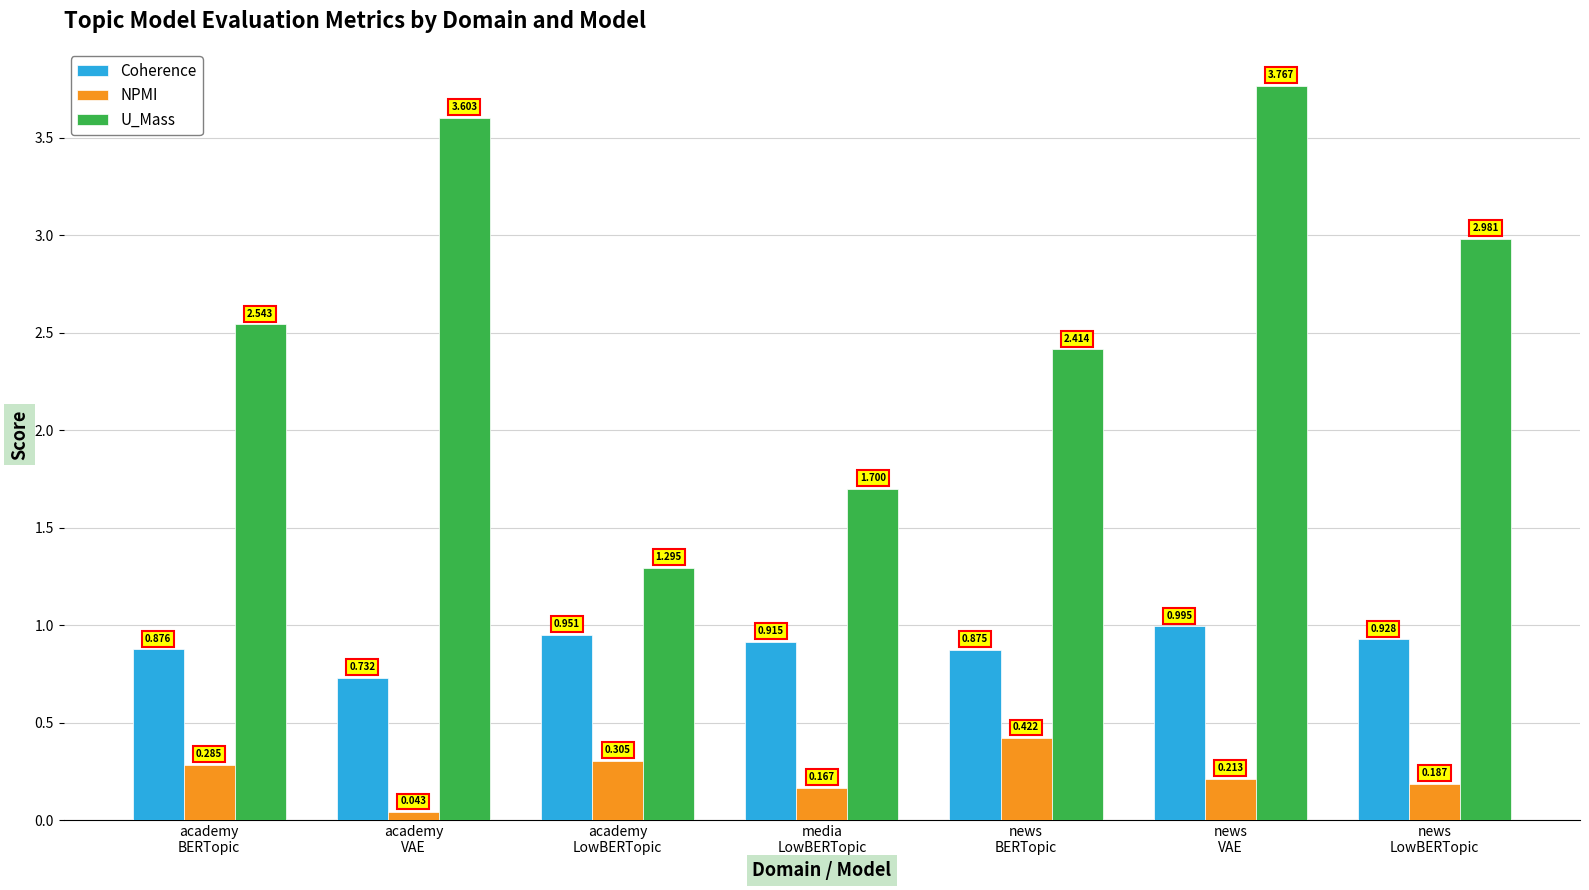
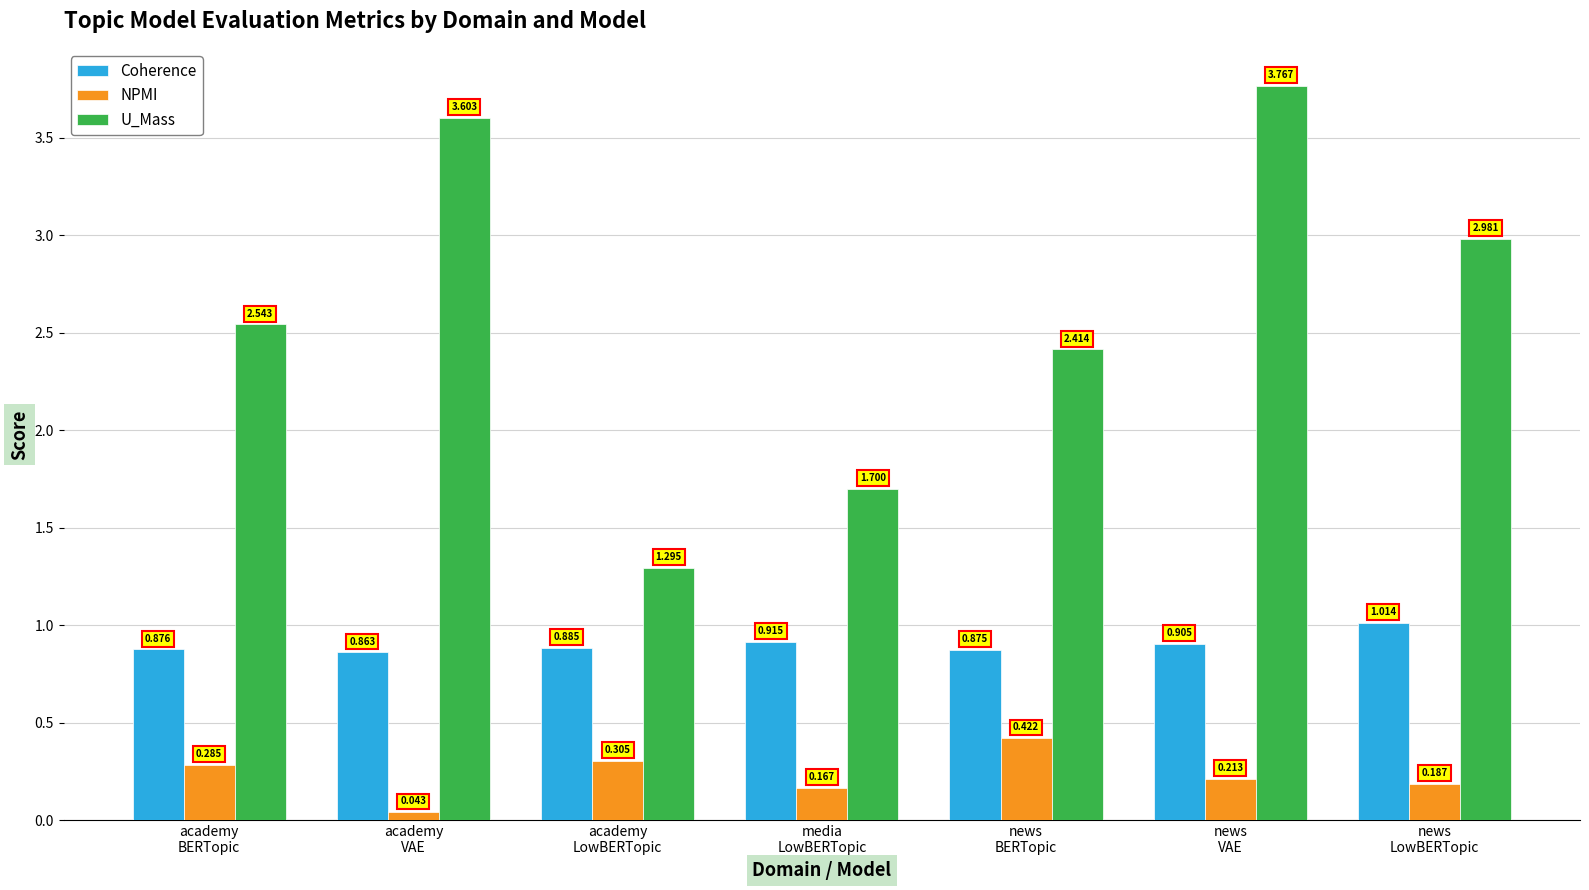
Coherence, academy VAE: 0.732 -> 0.863
Coherence, academy LowBERTopic: 0.951 -> 0.885
Coherence, news VAE: 0.995 -> 0.905
Coherence, news LowBERTopic: 0.928 -> 1.014
